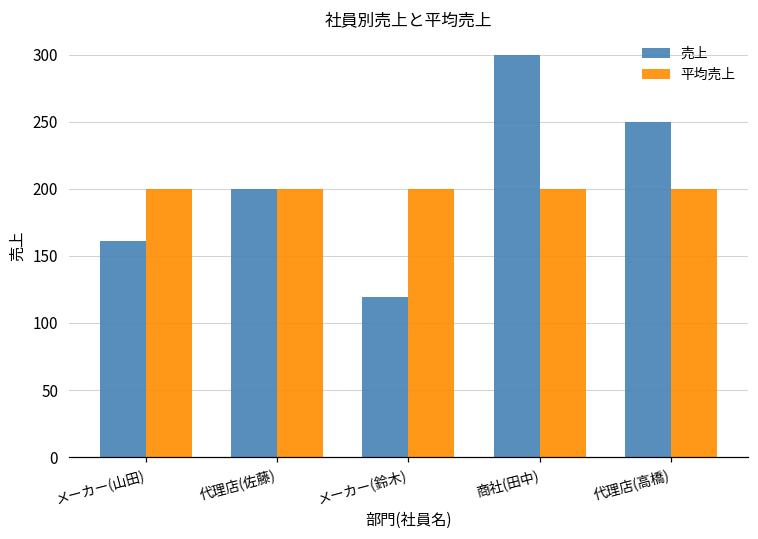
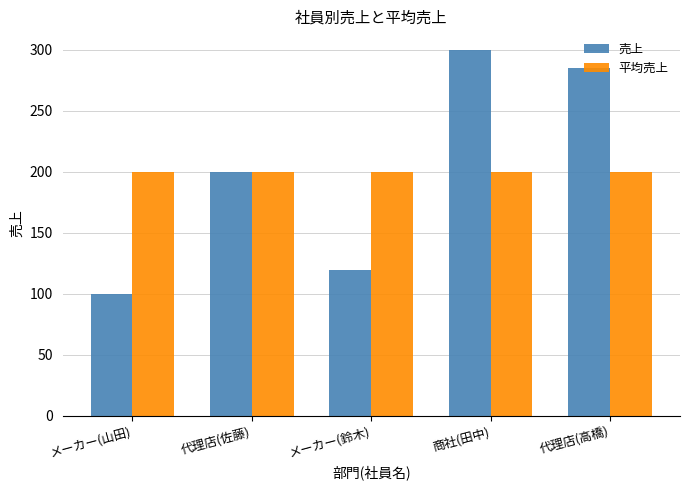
売上, メーカー(山田): 161 -> 100
売上, 代理店(高橋): 250 -> 285
